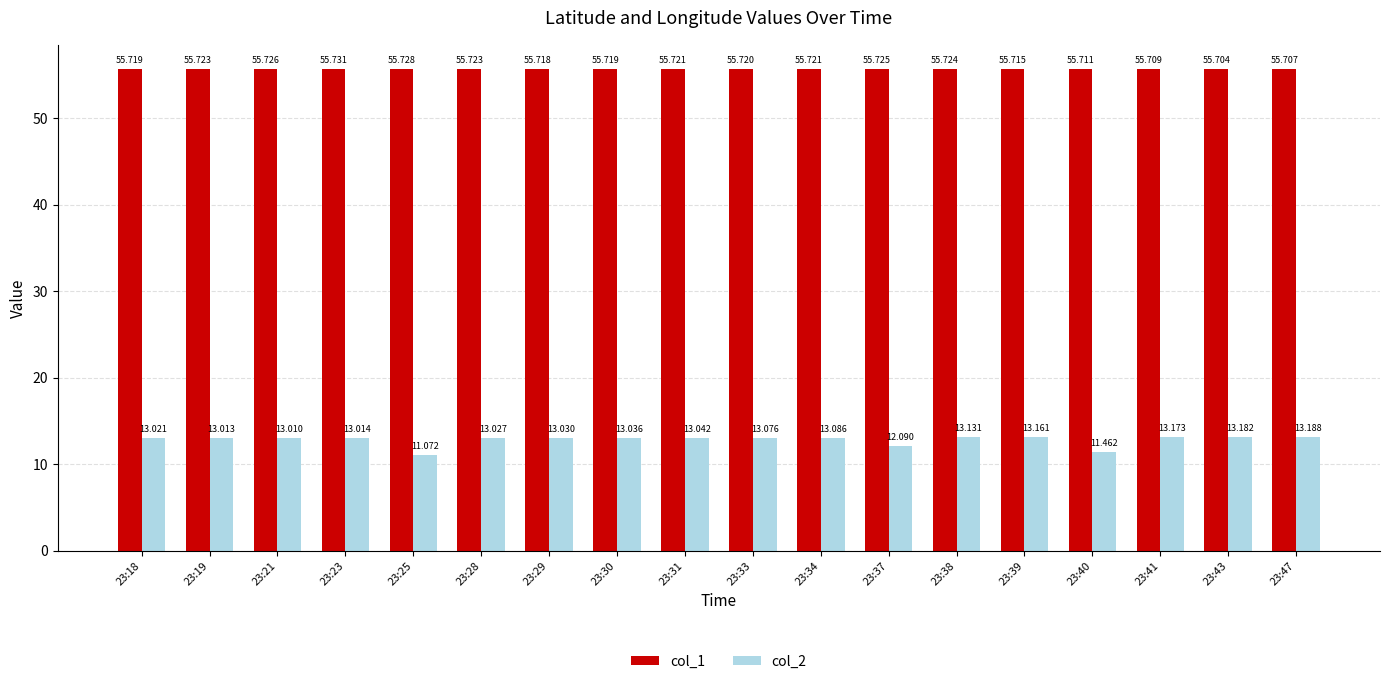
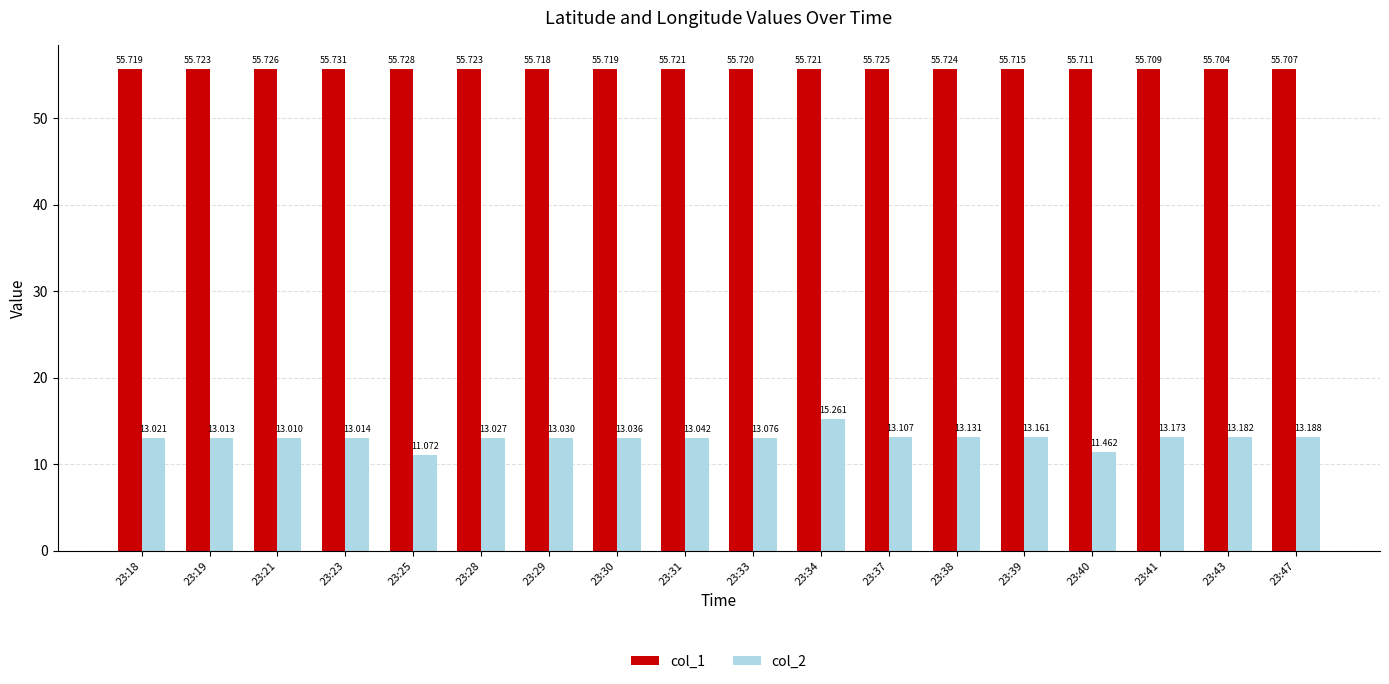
col_2, 23:34: 13.086 -> 15.261
col_2, 23:37: 12.090 -> 13.107
